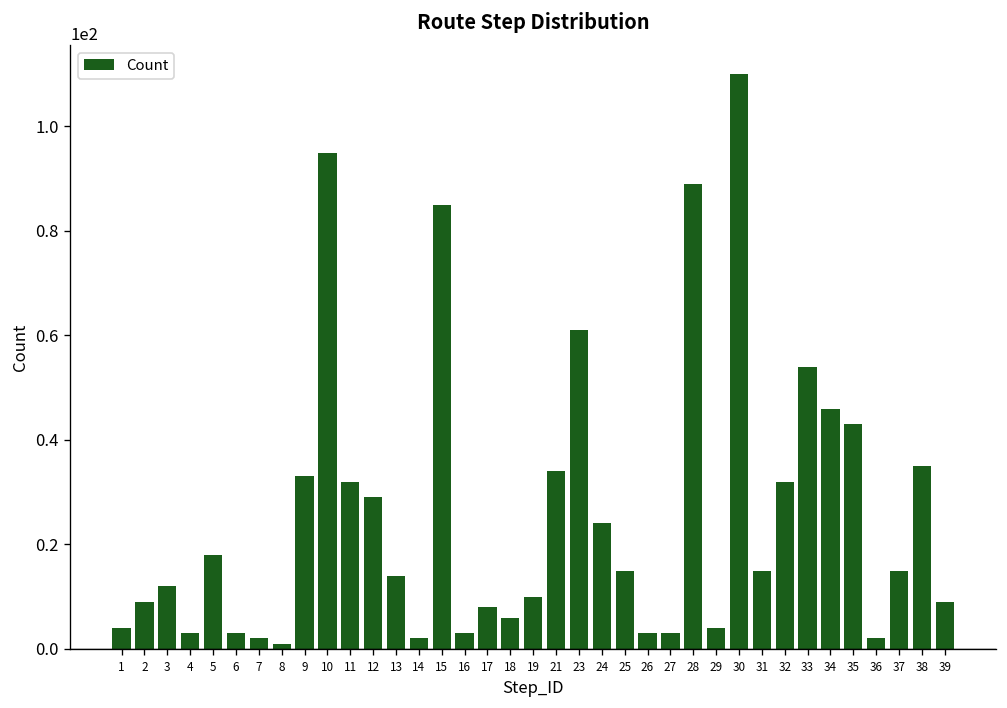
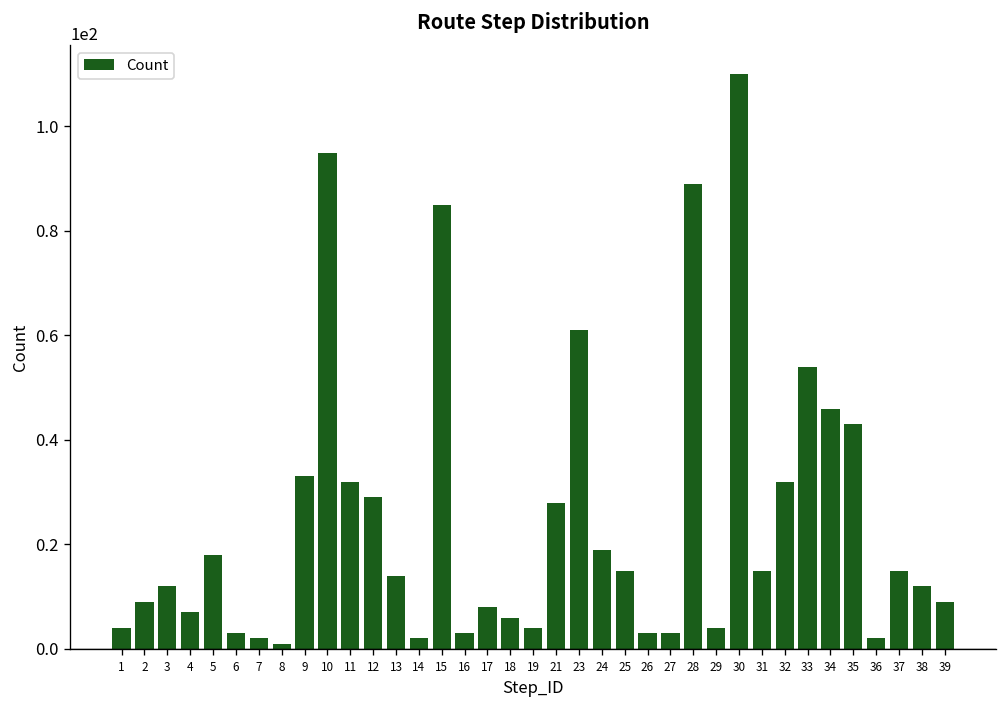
4: 3 -> 7
19: 10 -> 4
21: 34 -> 28
24: 24 -> 19
38: 35 -> 12
